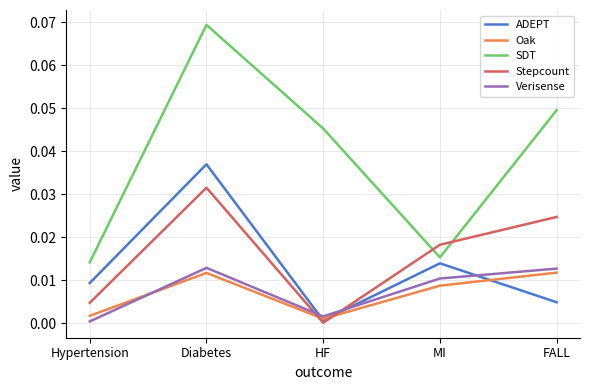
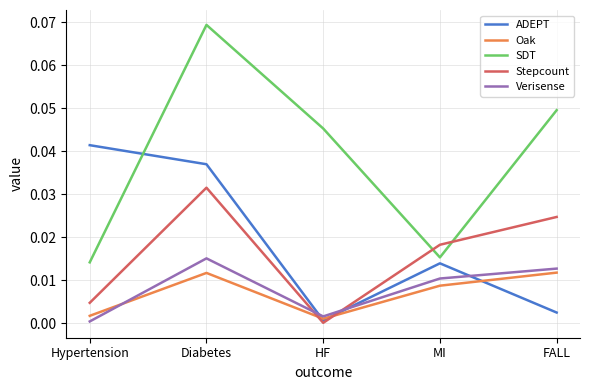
ADEPT, Hypertension: 0.009 -> 0.041
Verisense, Diabetes: 0.013 -> 0.015
ADEPT, FALL: 0.005 -> 0.002
